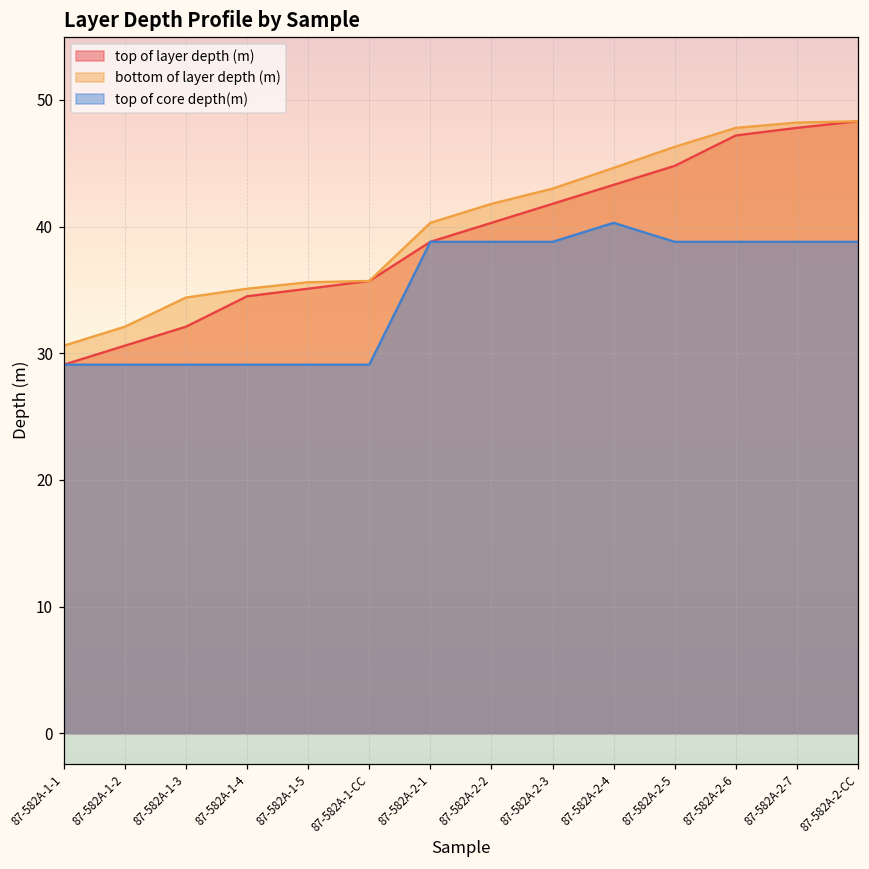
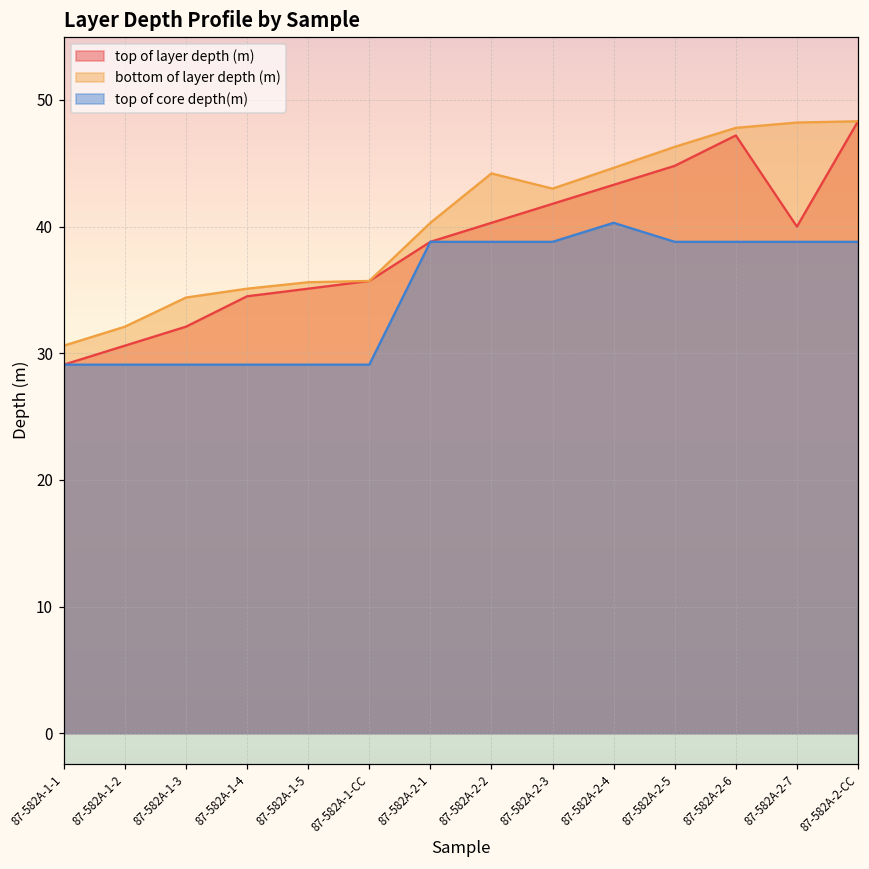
bottom of layer depth (m), 87-582A-2-2: 41.8 -> 44.2
top of layer depth (m), 87-582A-2-7: 47.8 -> 40.0
